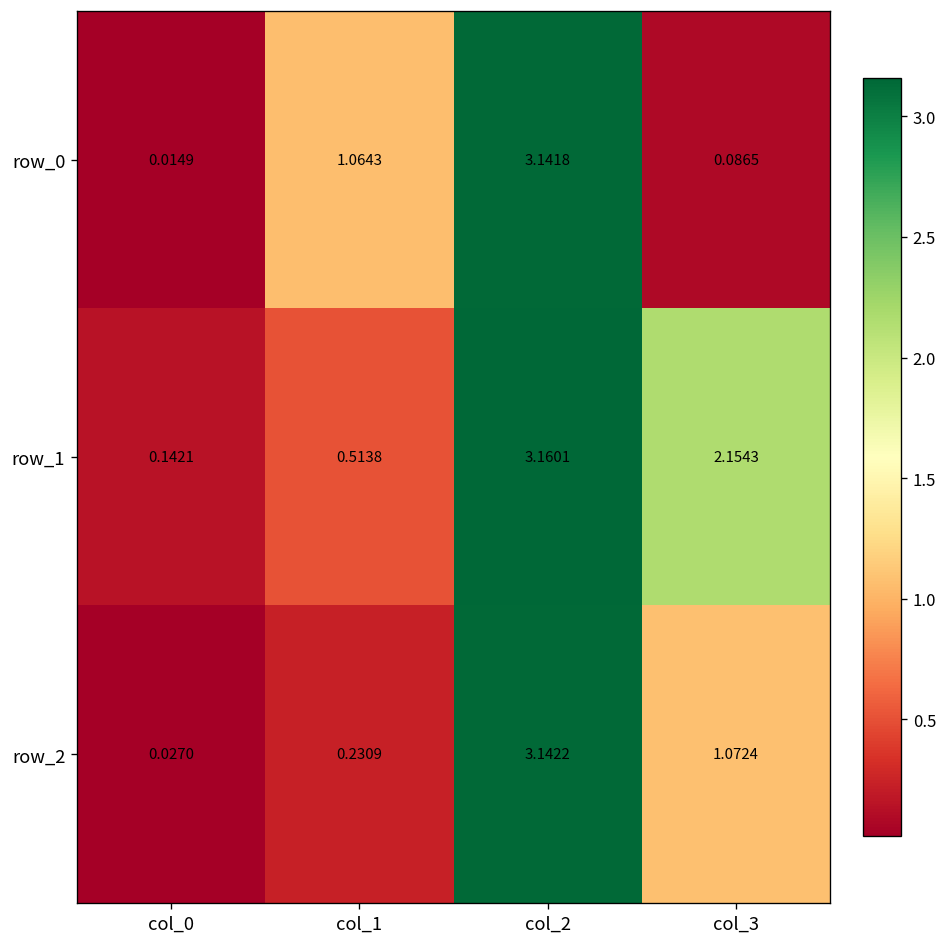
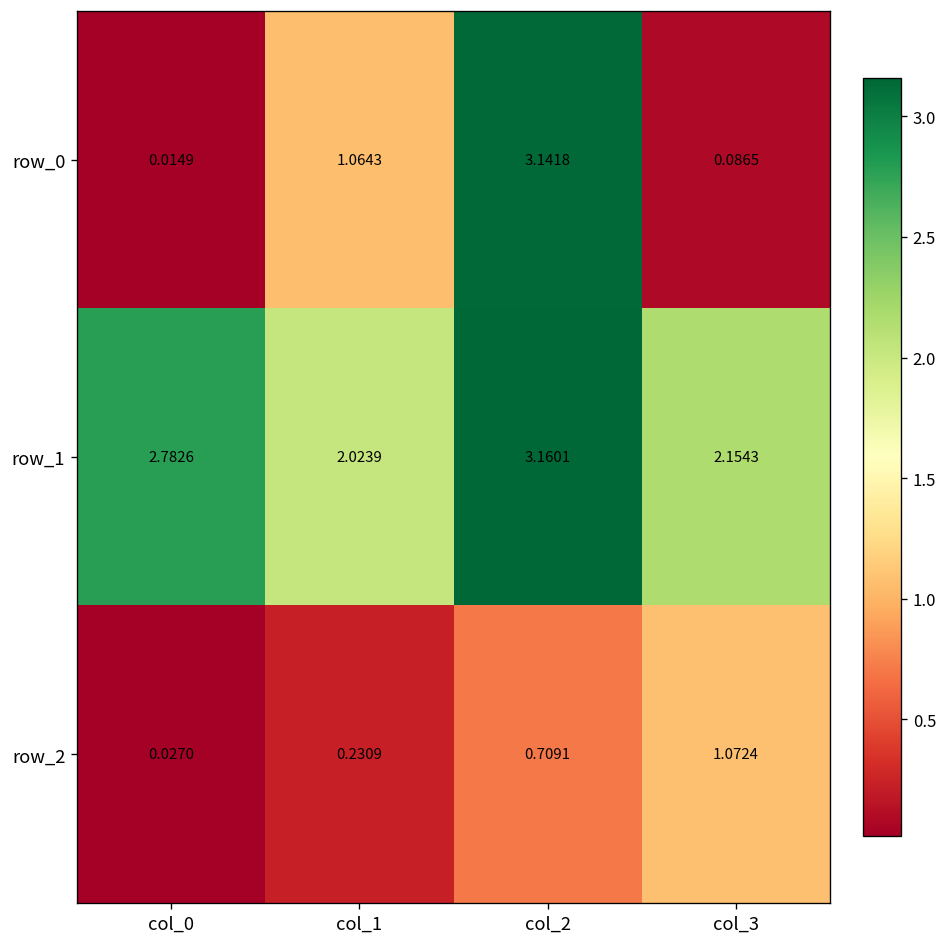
row_1, col_0: 0.1421 -> 2.7826
row_1, col_1: 0.5138 -> 2.0239
row_2, col_2: 3.1422 -> 0.7091
